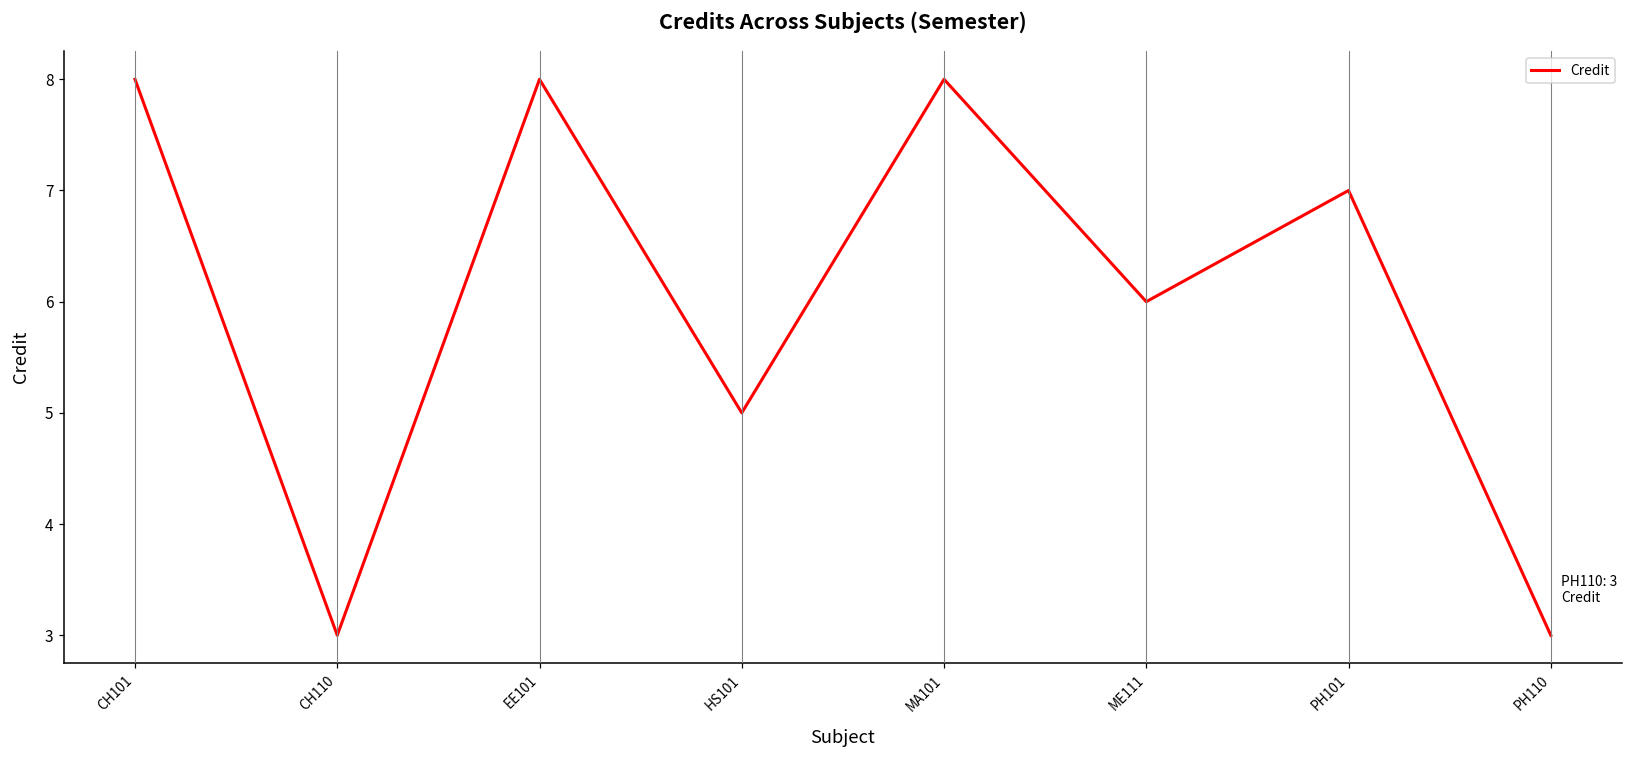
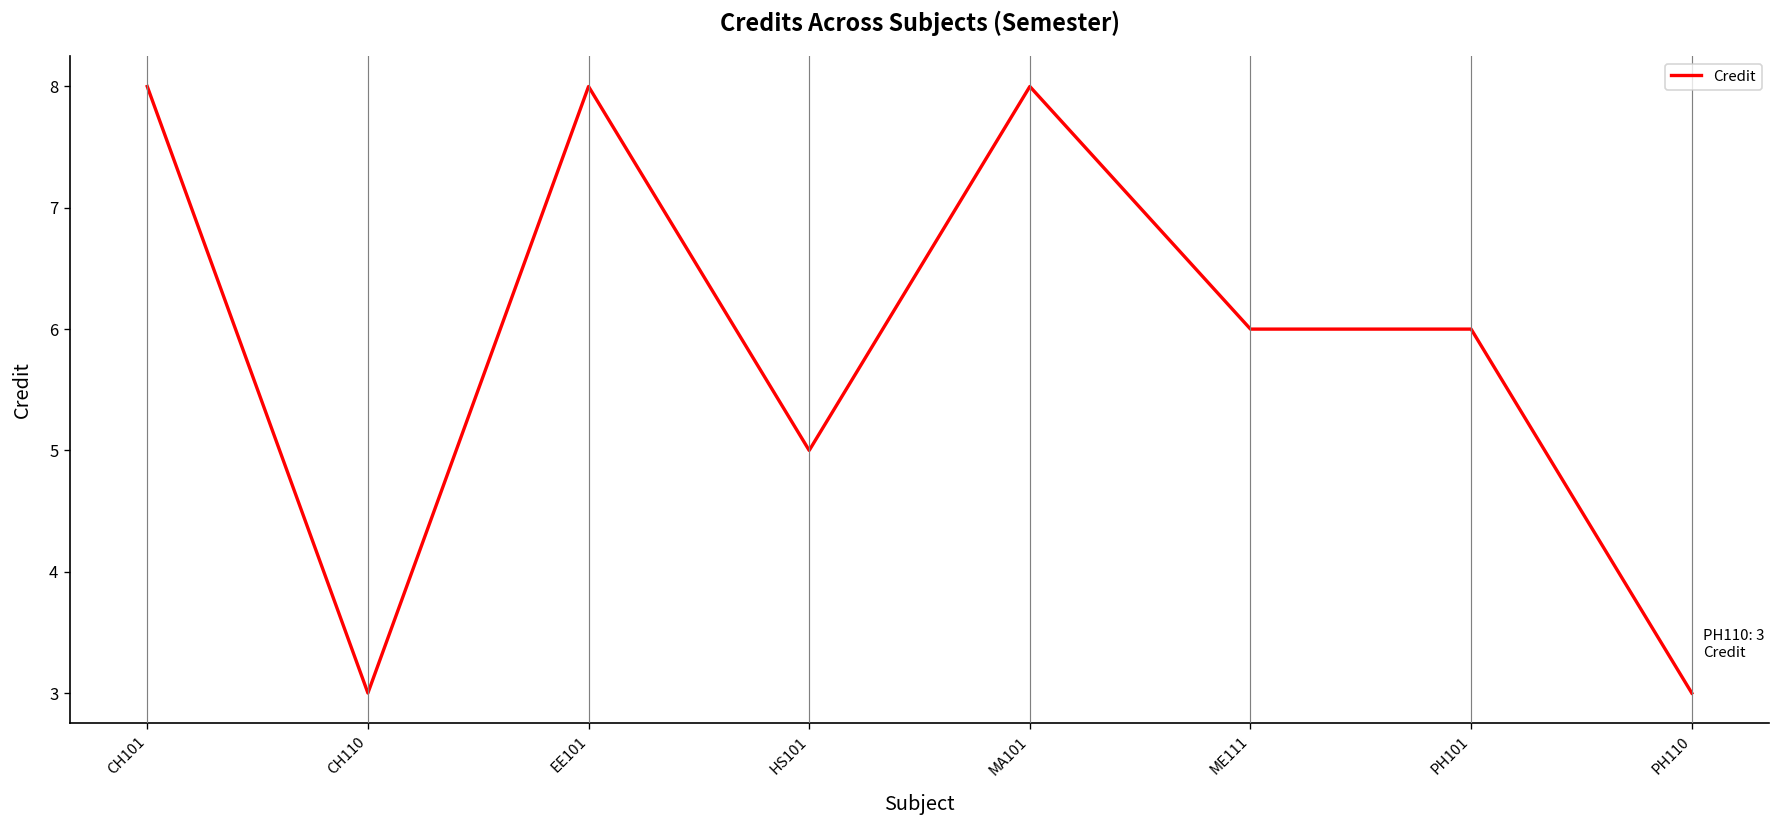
PH101: 7 -> 6
